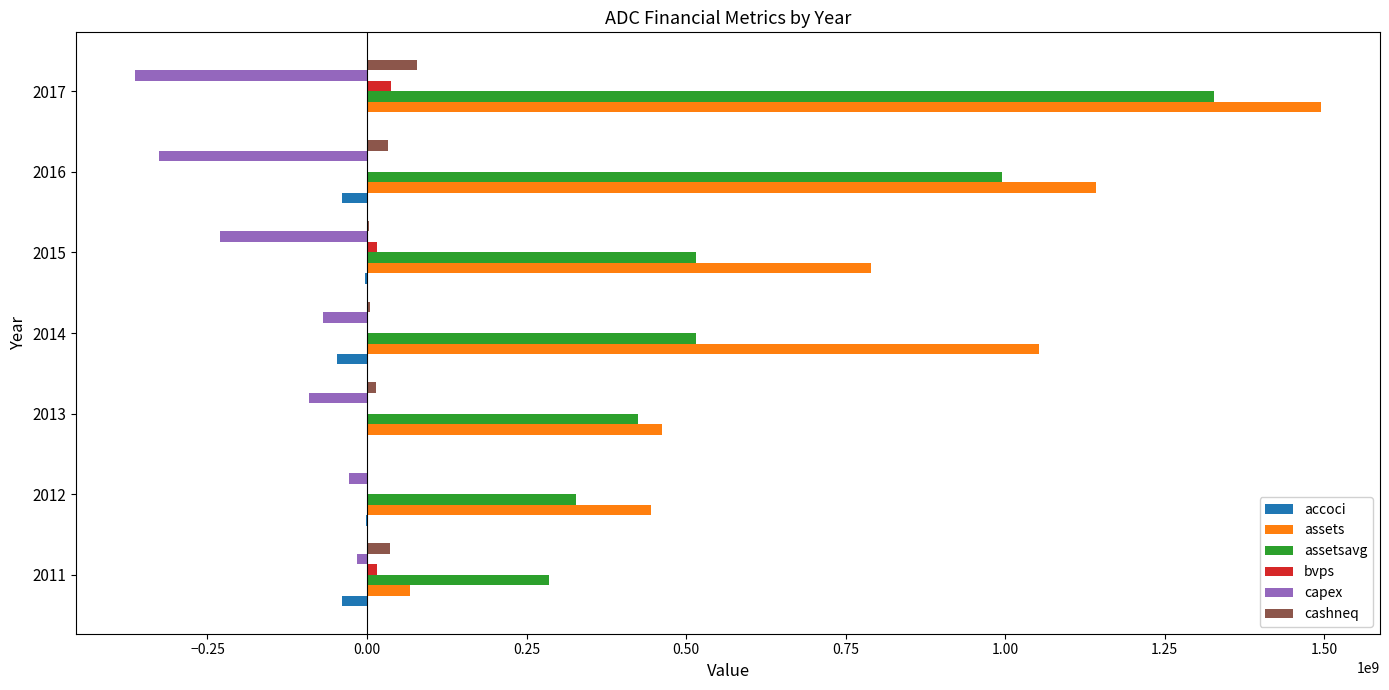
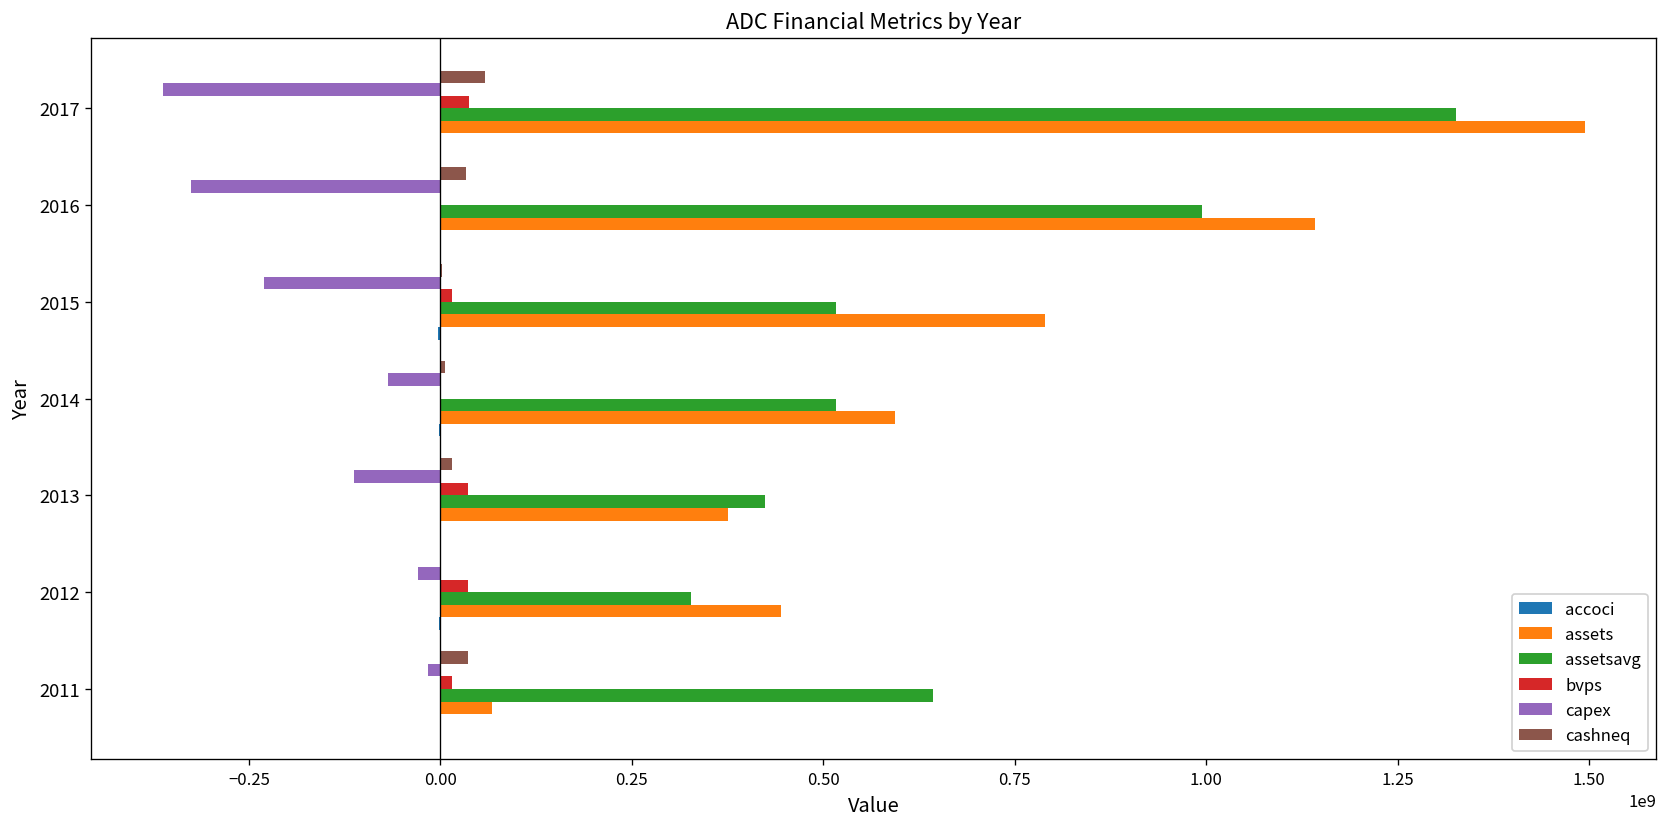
cashneq, 2017: 80000000 -> 60000000
accoci, 2016: -40000000 -> 0
assets, 2014: 1050000000 -> 590000000
accoci, 2014: -50000000 -> 0
capex, 2013: -90000000 -> -110000000
bvps, 2013: 0 -> 40000000
assets, 2013: 460000000 -> 380000000
bvps, 2012: 0 -> 40000000
assetsavg, 2011: 280000000 -> 640000000
accoci, 2011: -40000000 -> 0
